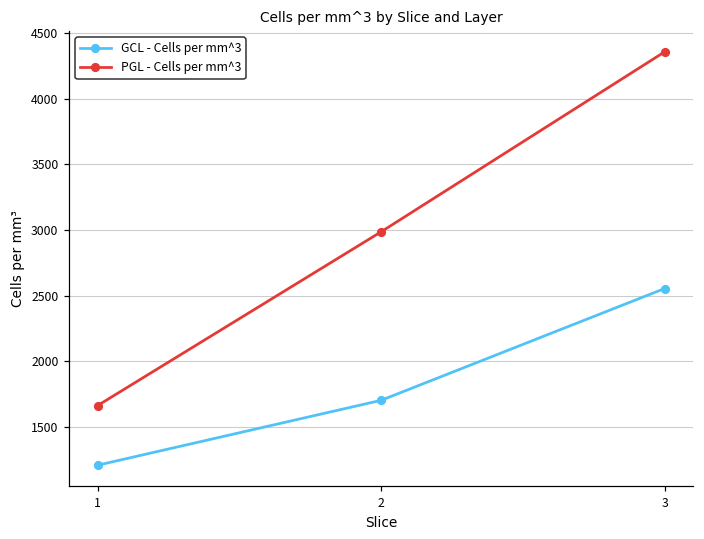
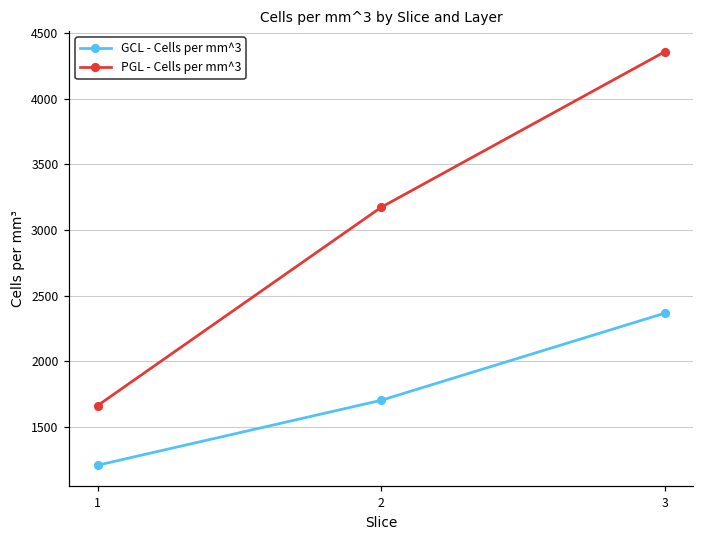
PGL - Cells per mm^3, 2: 2990 -> 3170
GCL - Cells per mm^3, 3: 2550 -> 2370
